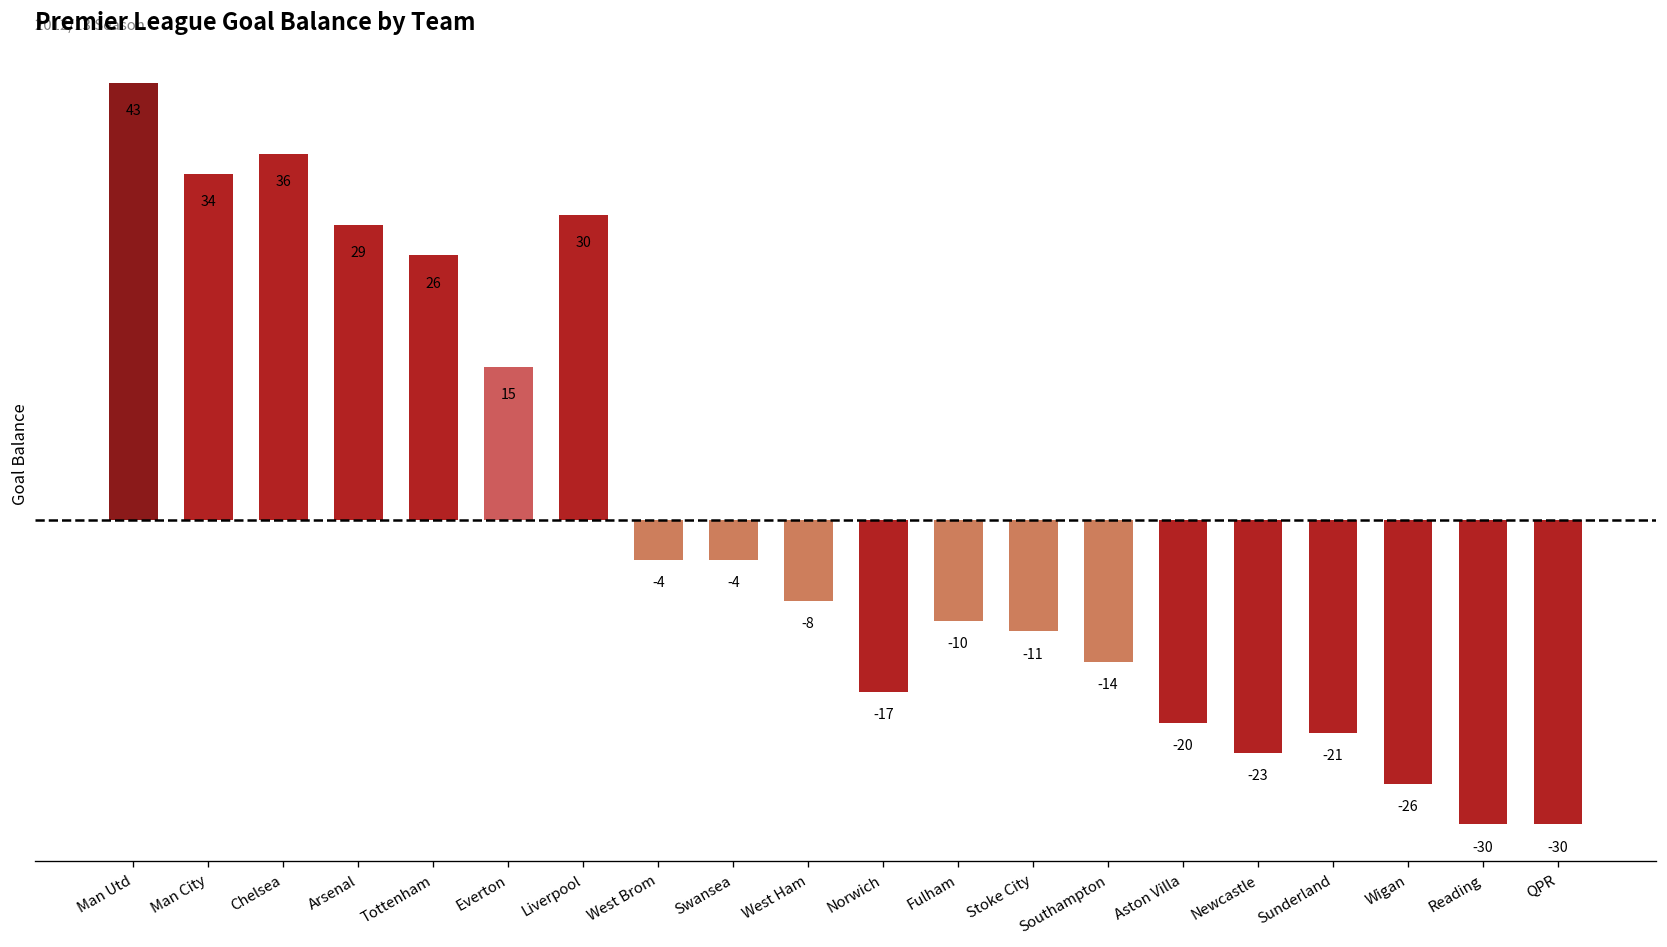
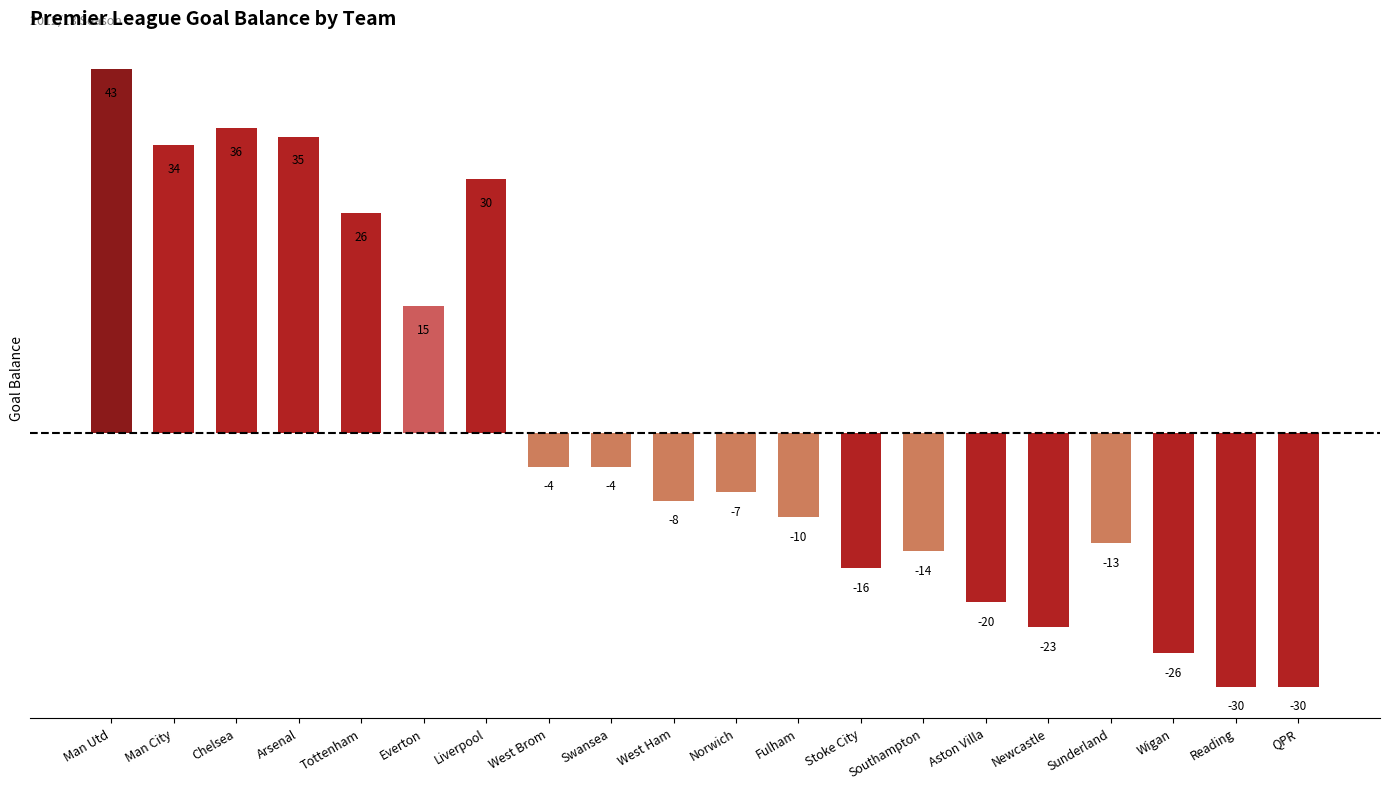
Arsenal: 29 -> 35
Norwich: -17 -> -7
Stoke City: -11 -> -16
Sunderland: -21 -> -13
